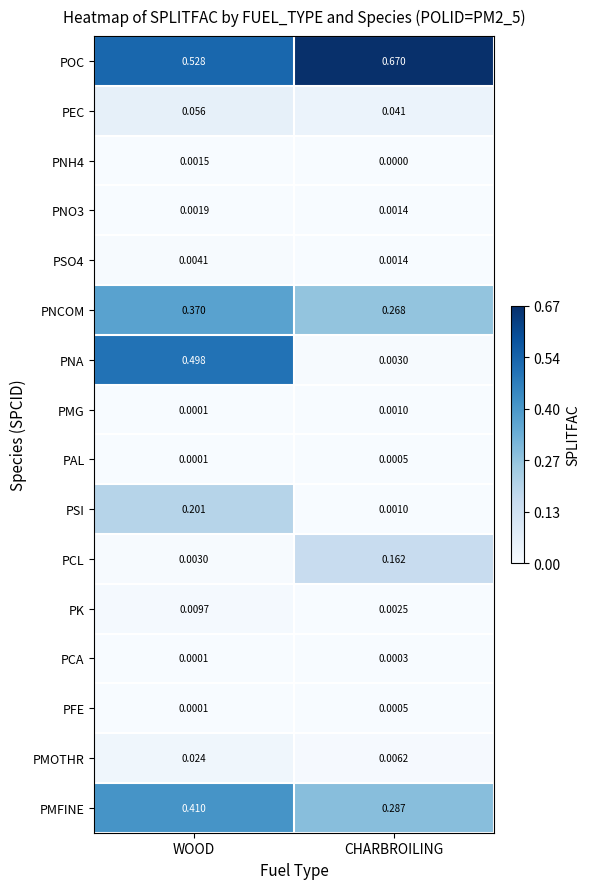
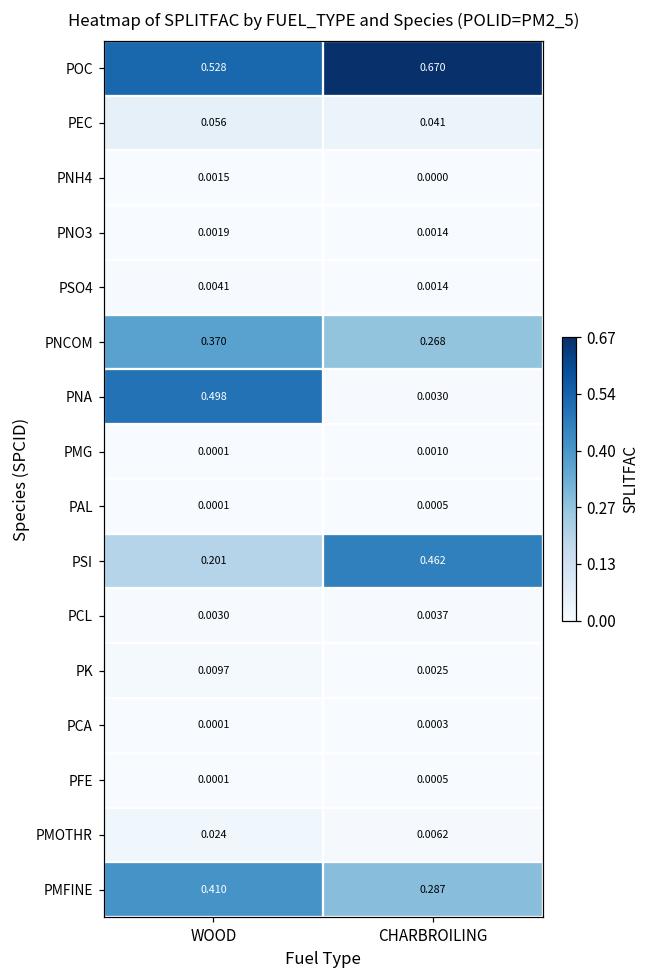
PSI, CHARBROILING: 0.0010 -> 0.462
PCL, CHARBROILING: 0.162 -> 0.0037
